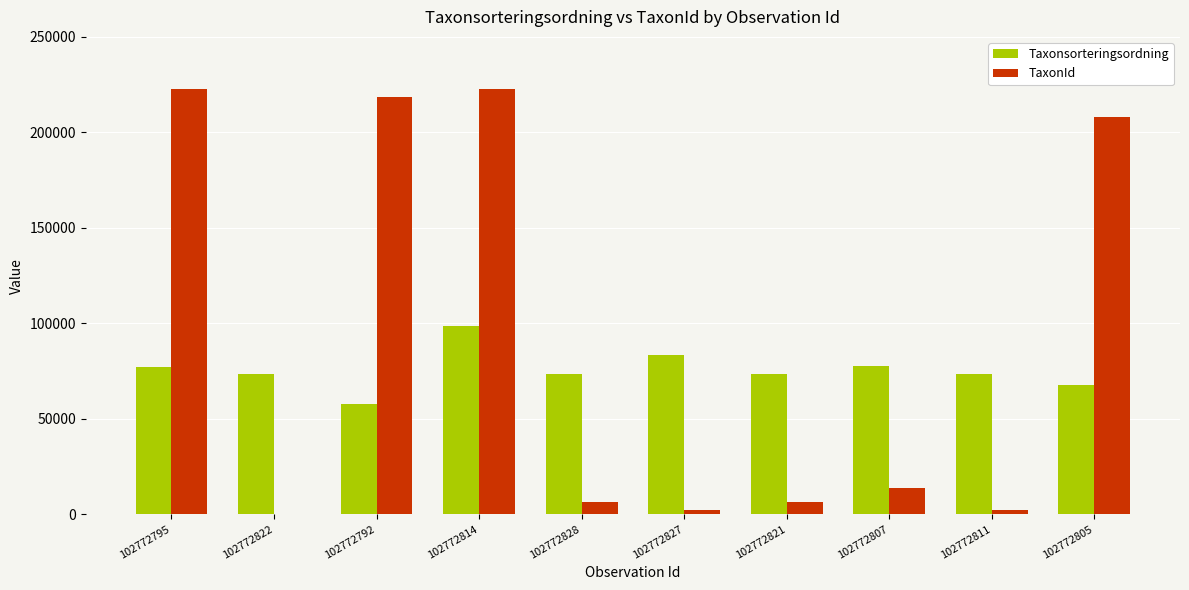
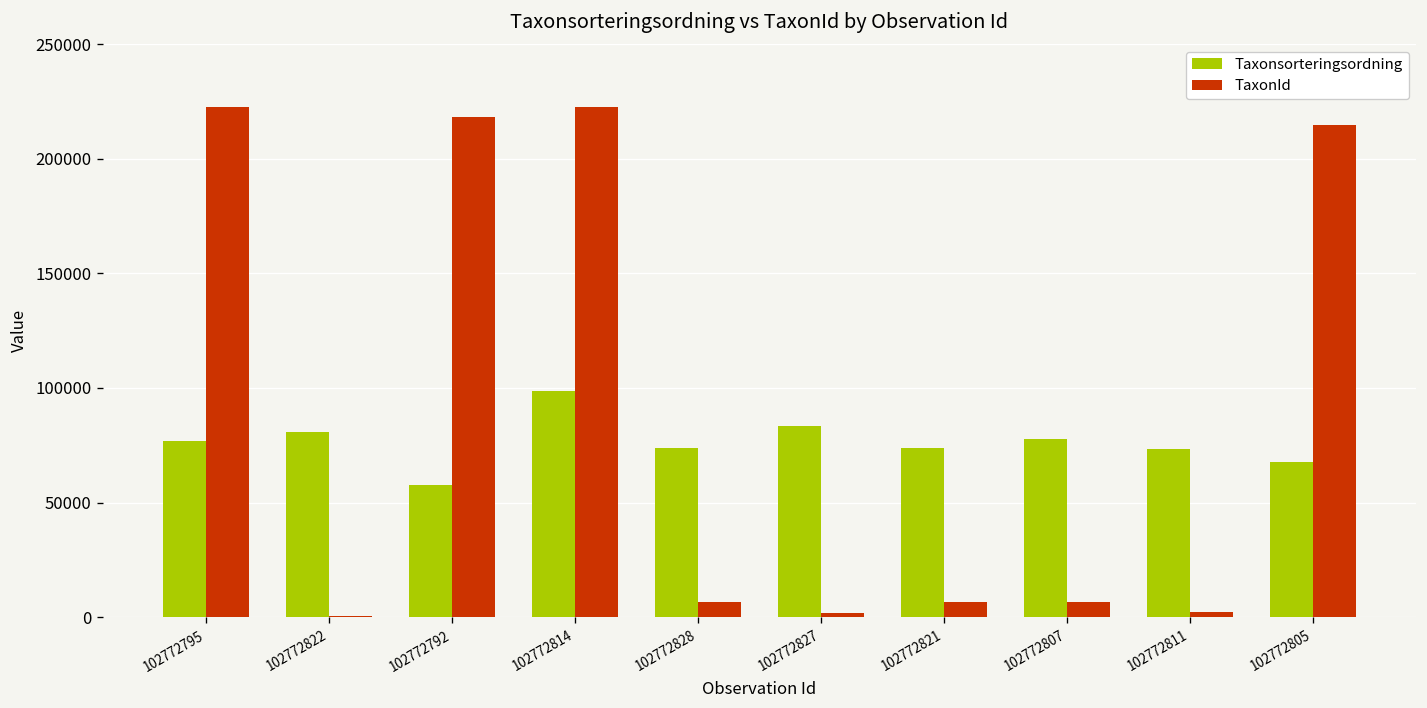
Taxonsorteringsordning, 102772822: 74000 -> 81000
TaxonId, 102772807: 14000 -> 6000
TaxonId, 102772805: 208000 -> 215000
